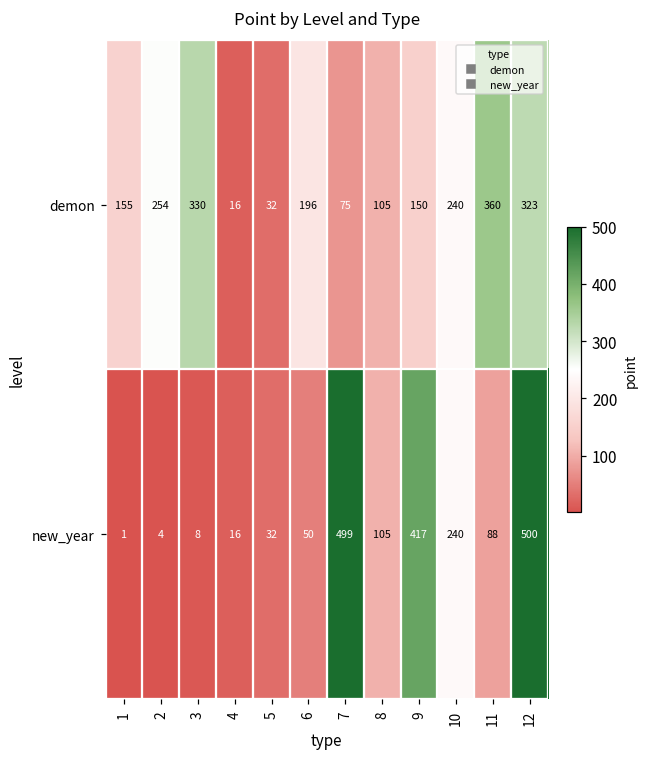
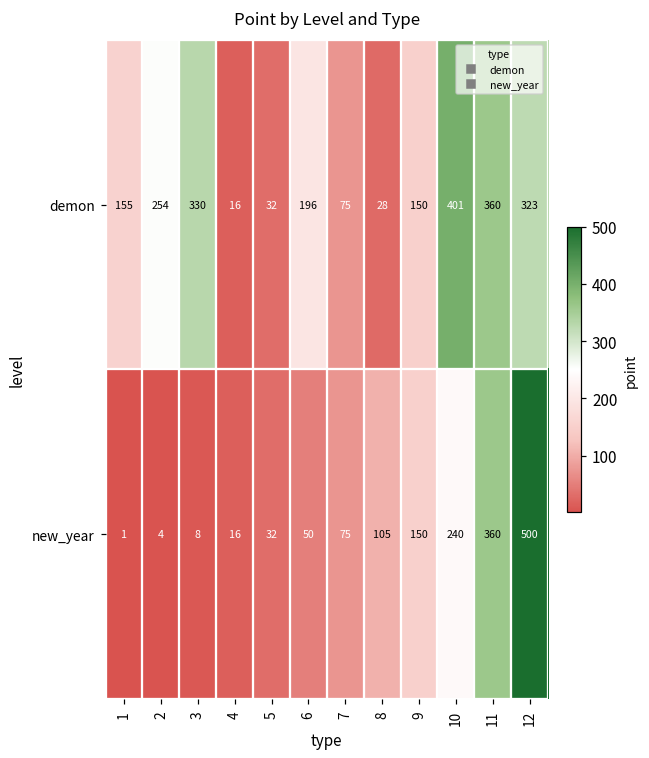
demon, 8: 105 -> 28
demon, 10: 240 -> 401
new_year, 7: 499 -> 75
new_year, 9: 417 -> 150
new_year, 11: 88 -> 360
